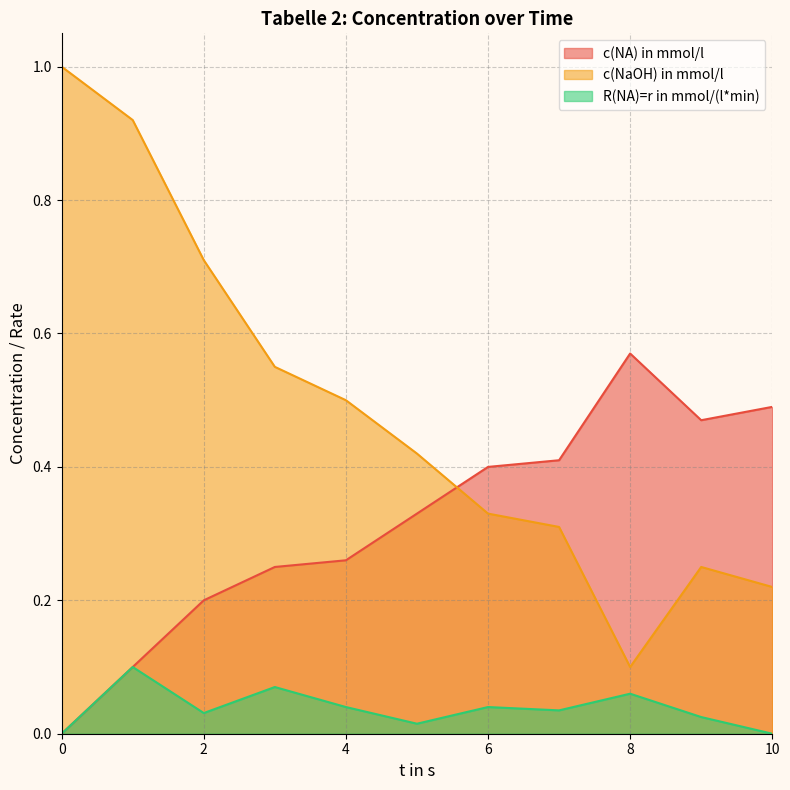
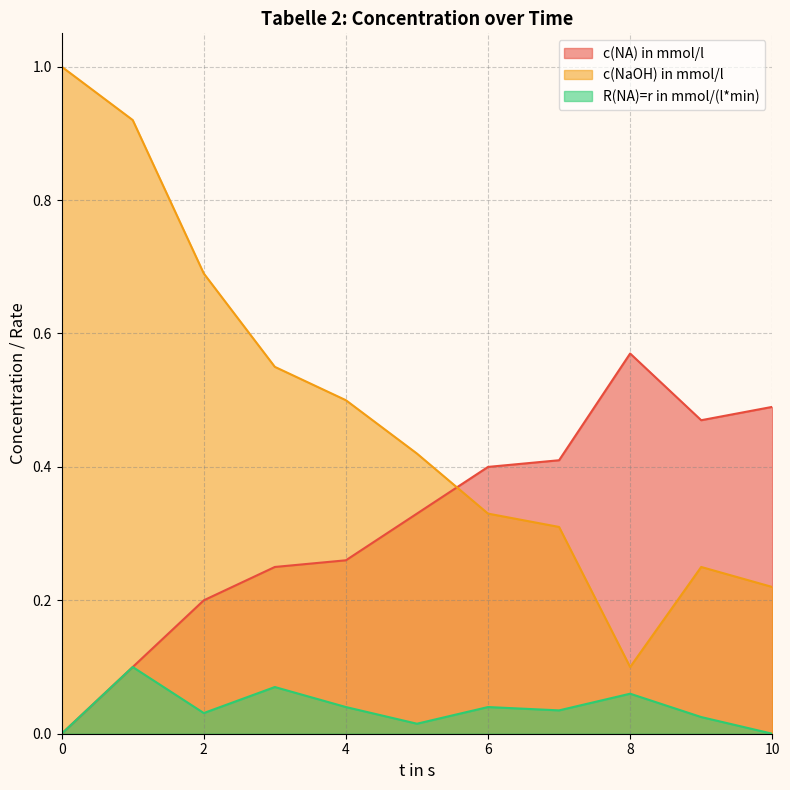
c(NaOH) in mmol/l, 2: 0.71 -> 0.69
